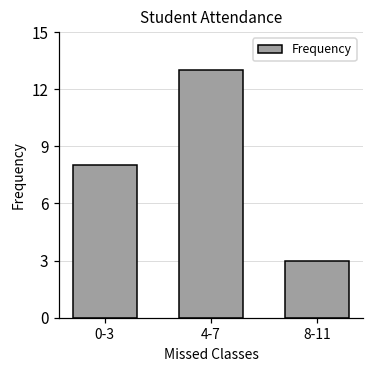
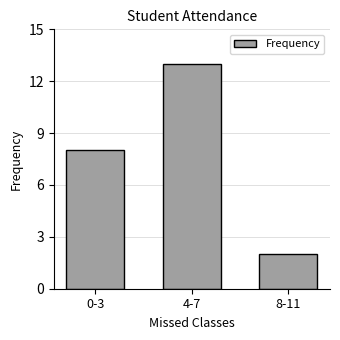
8-11: 3 -> 2
